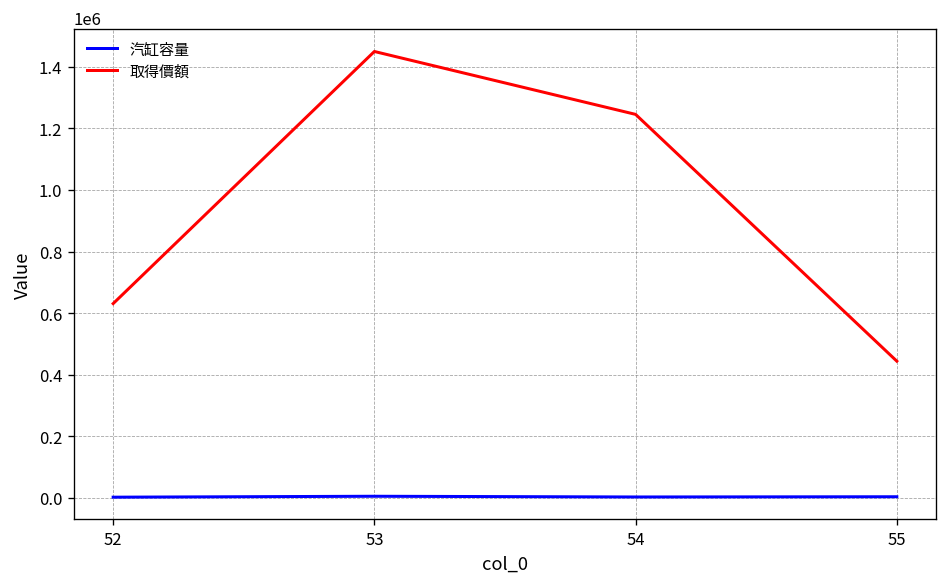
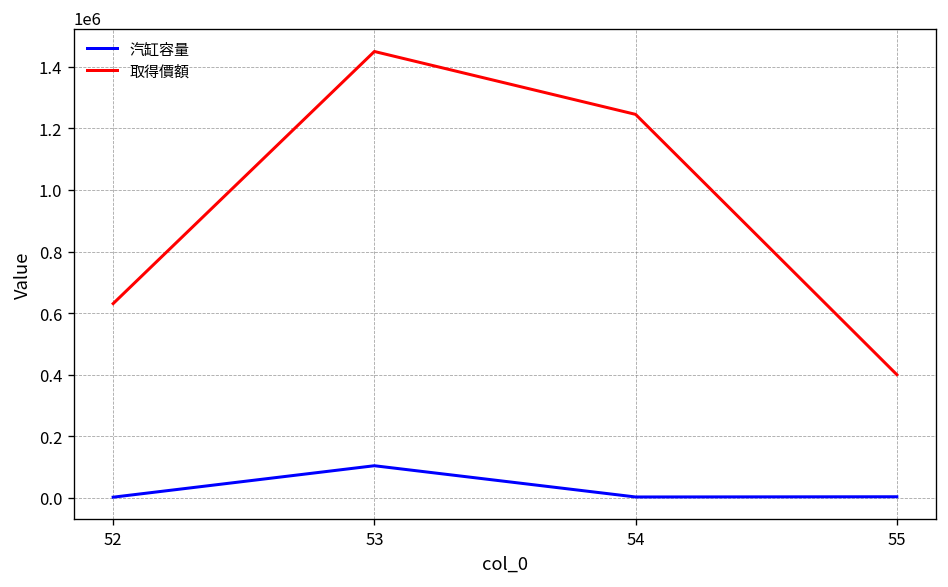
汽缸容量, 53: 0 -> 100000
取得價額, 55: 440000 -> 400000
